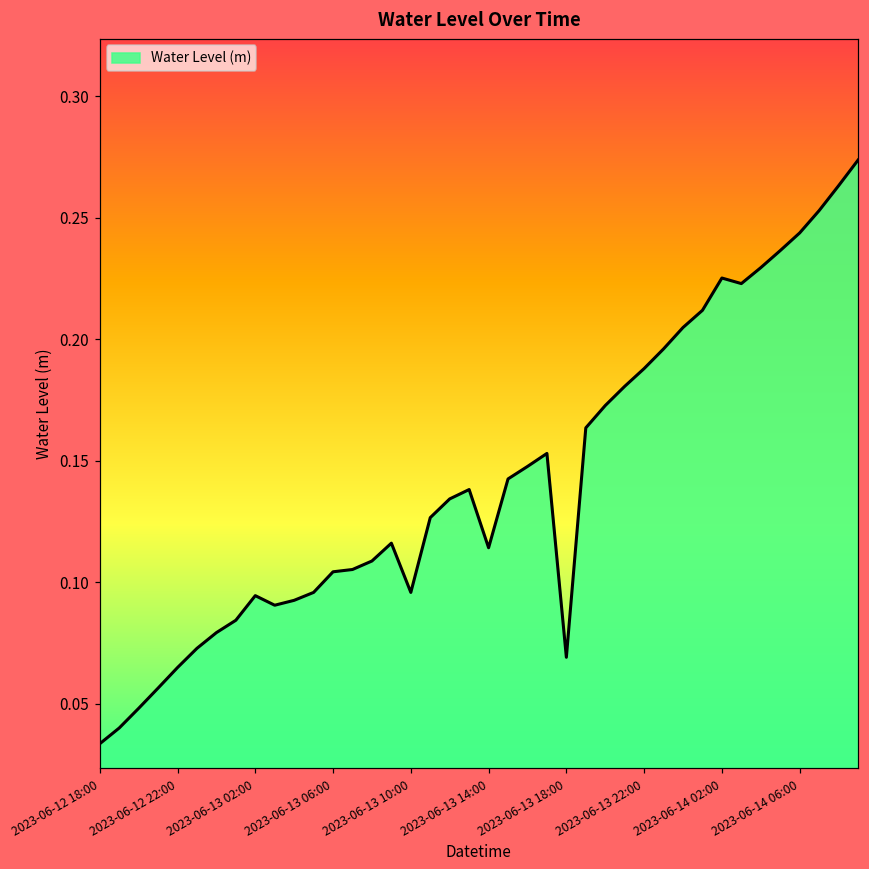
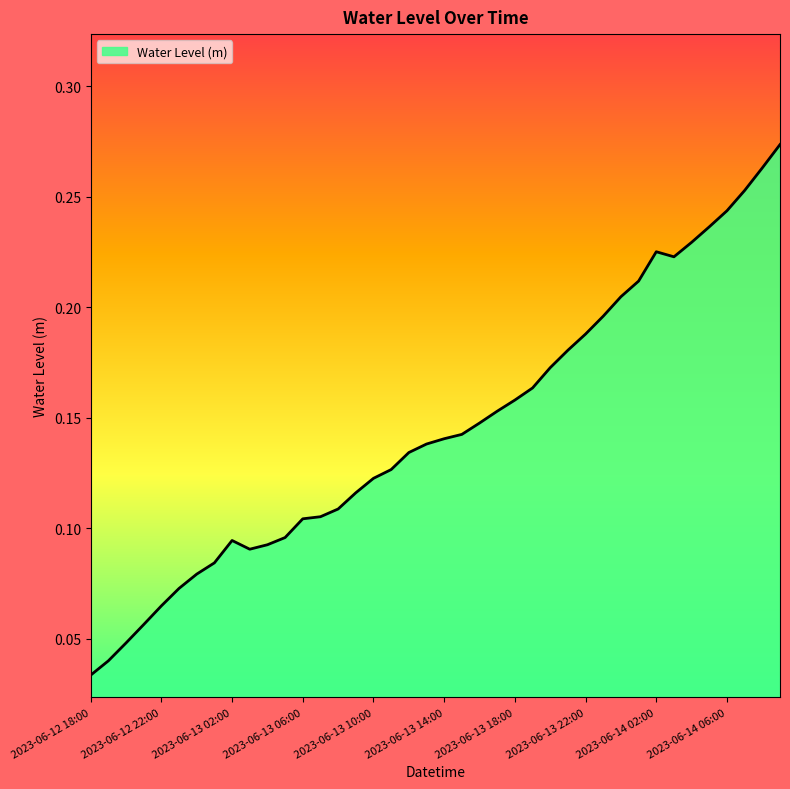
2023-06-13 10:00: 0.096 -> 0.123
2023-06-13 14:00: 0.114 -> 0.141
2023-06-13 18:00: 0.069 -> 0.158
